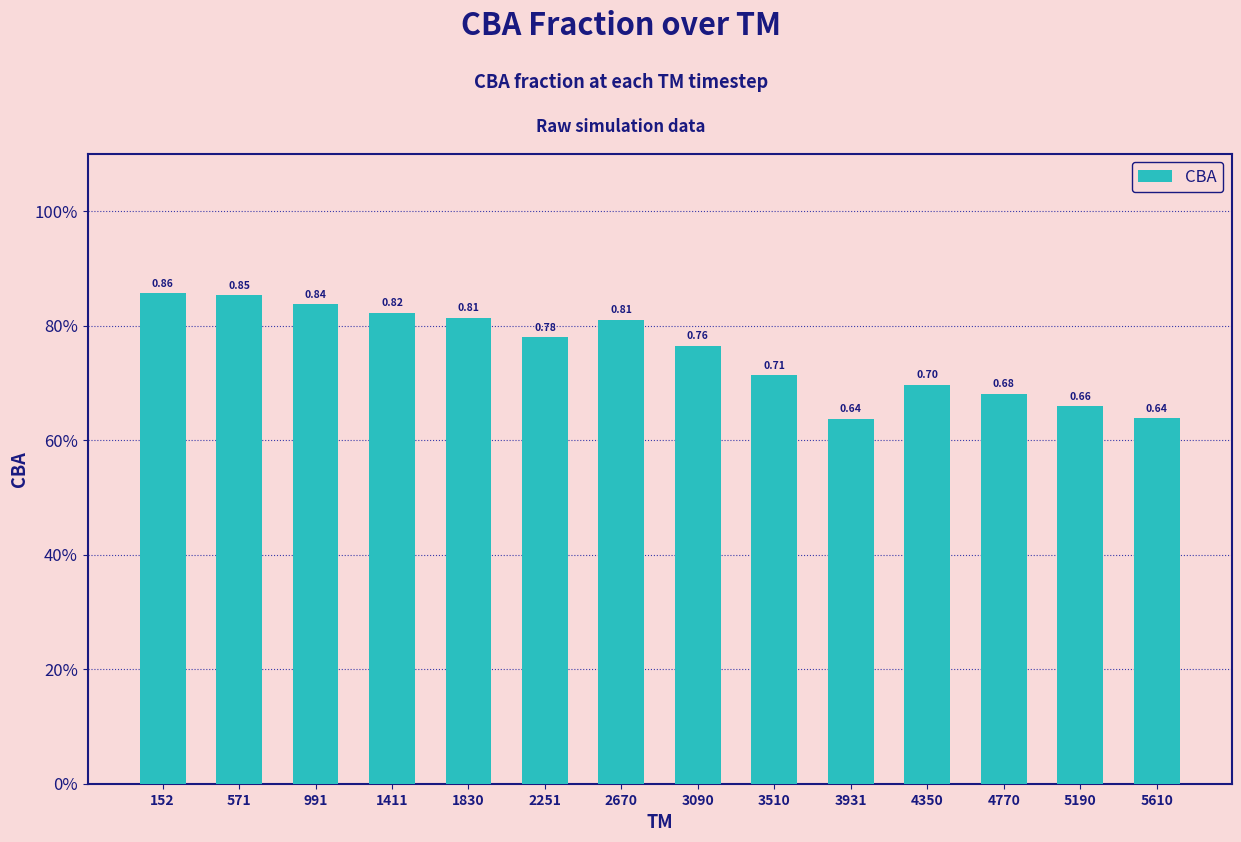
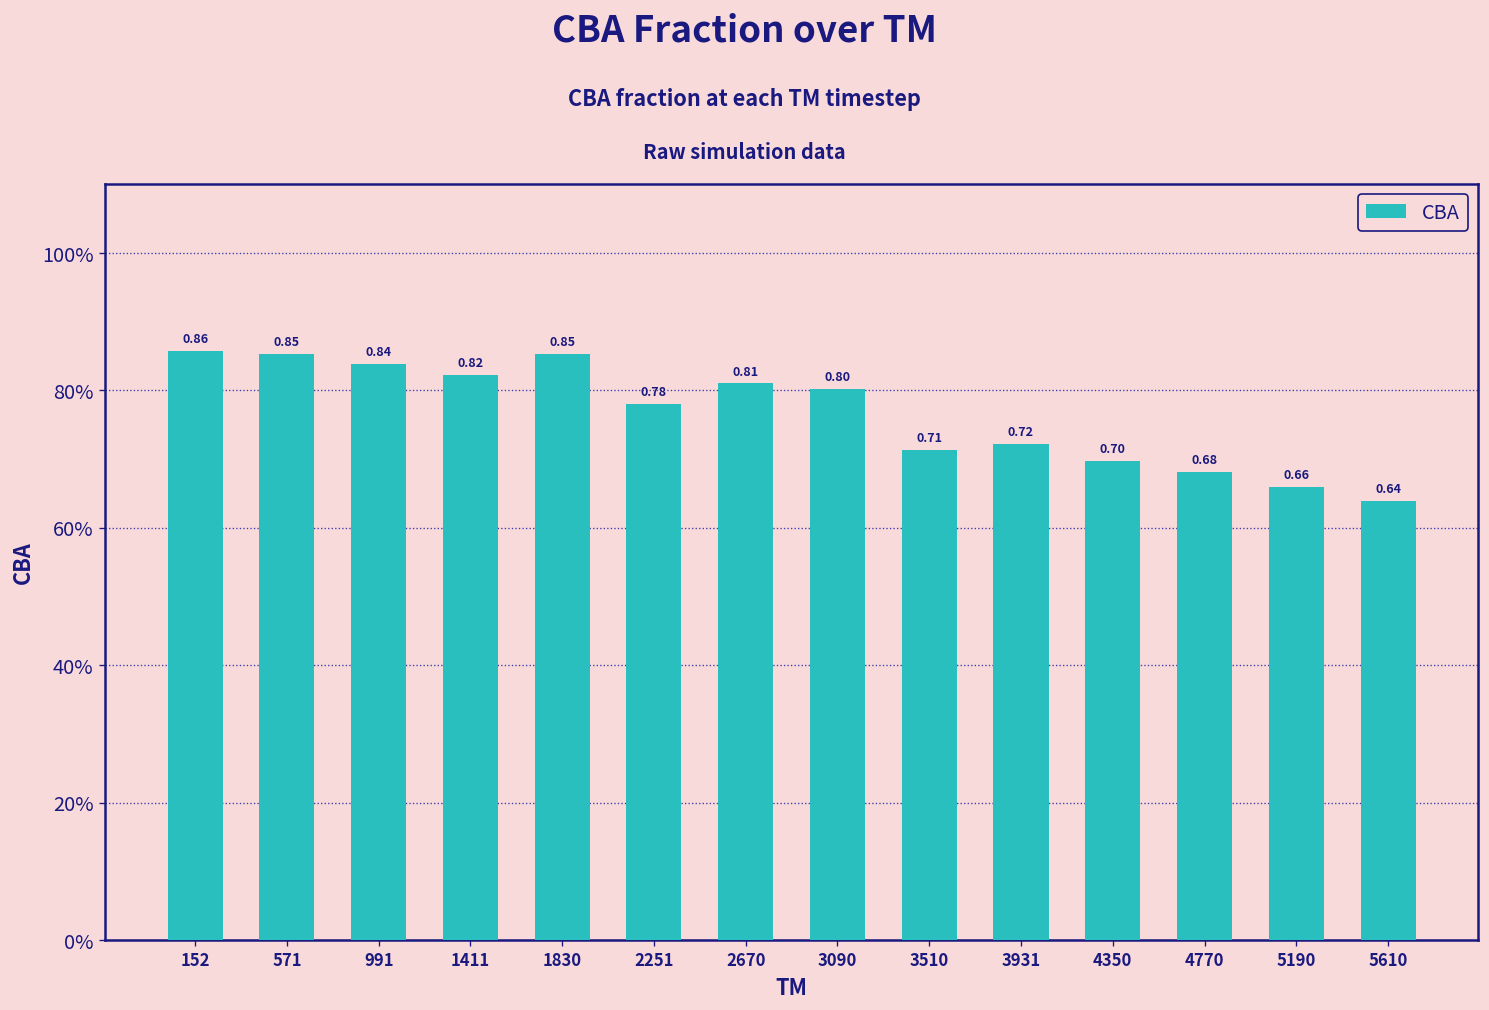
1830: 0.81 -> 0.85
3090: 0.76 -> 0.80
3931: 0.64 -> 0.72
